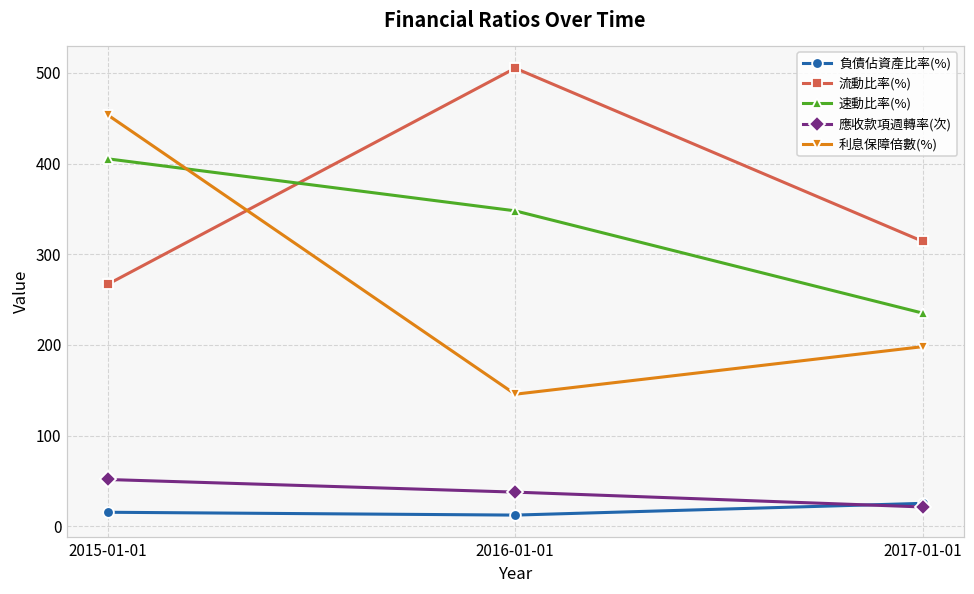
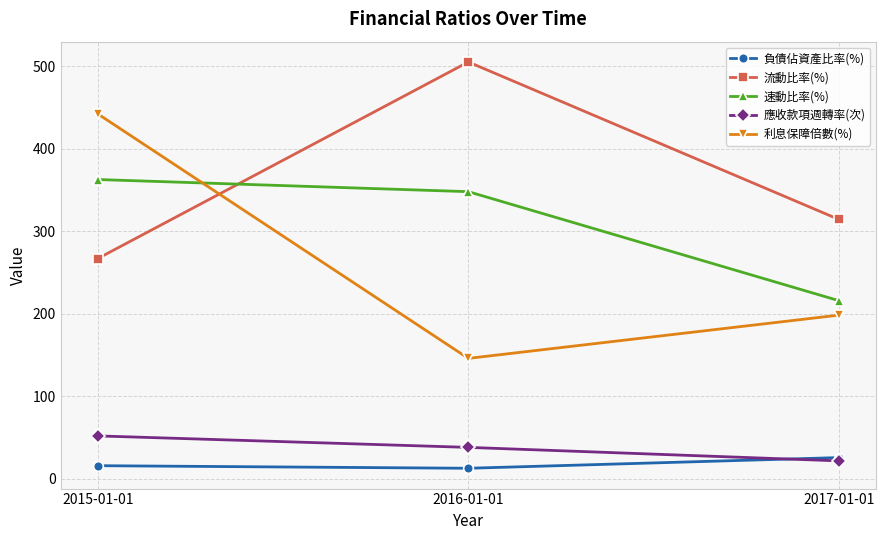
速動比率(%), 2015-01-01: 410 -> 360
利息保障倍數(%), 2015-01-01: 450 -> 440
速動比率(%), 2017-01-01: 240 -> 220
